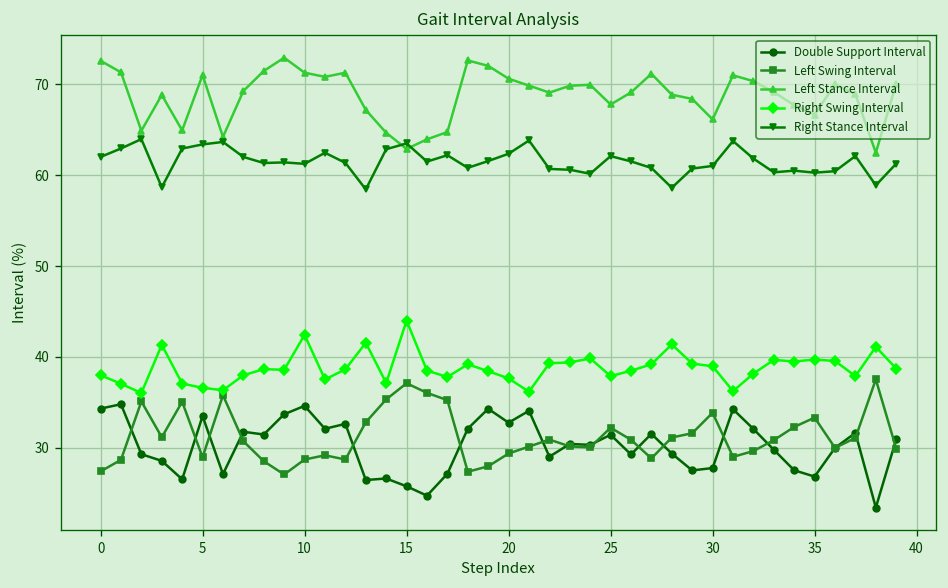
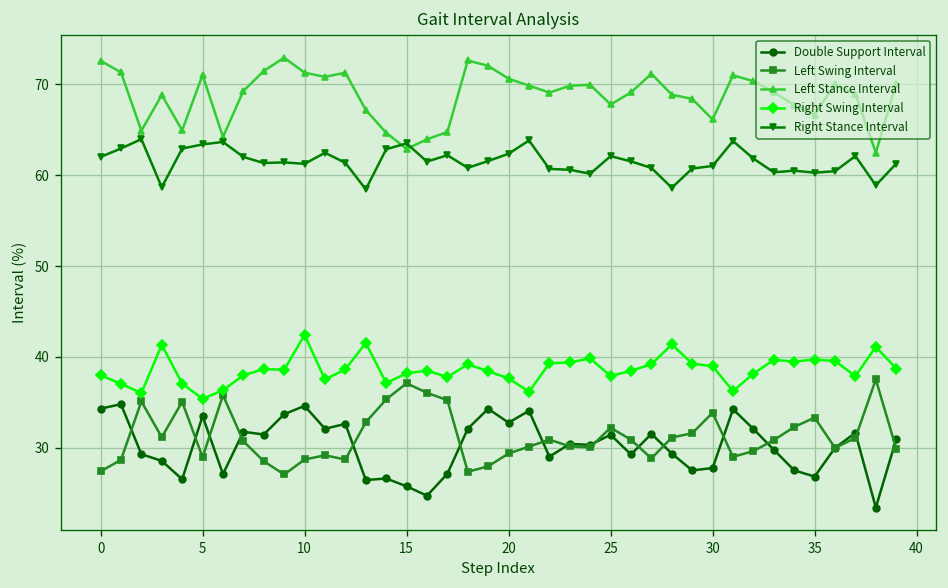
Right Swing Interval, 5: 37 -> 35
Right Swing Interval, 15: 44 -> 38
